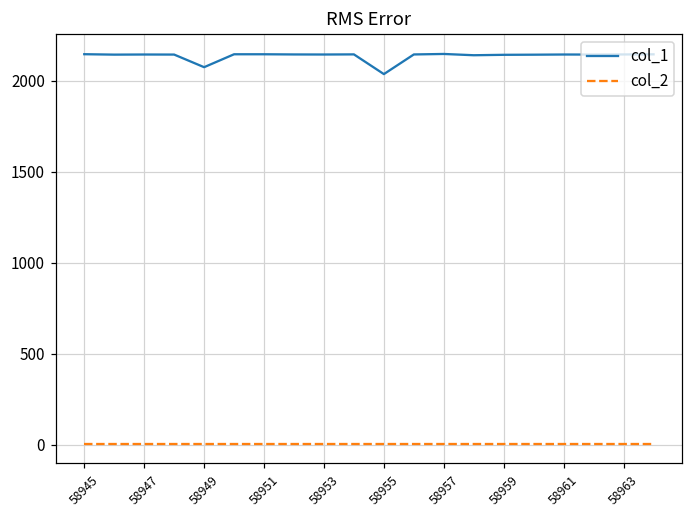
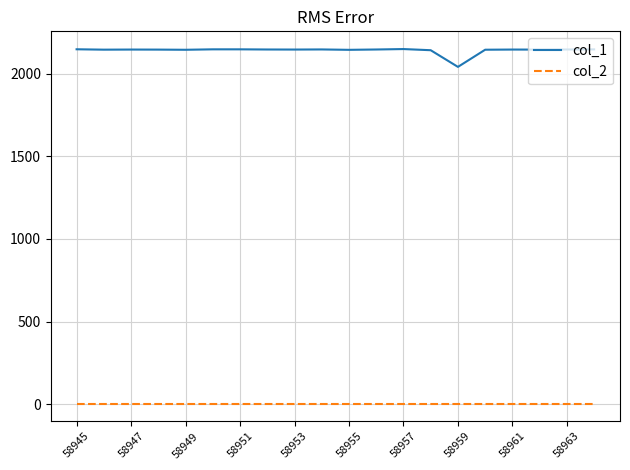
col_1, 58949: 2080 -> 2140
col_1, 58955: 2040 -> 2140
col_1, 58959: 2140 -> 2040
